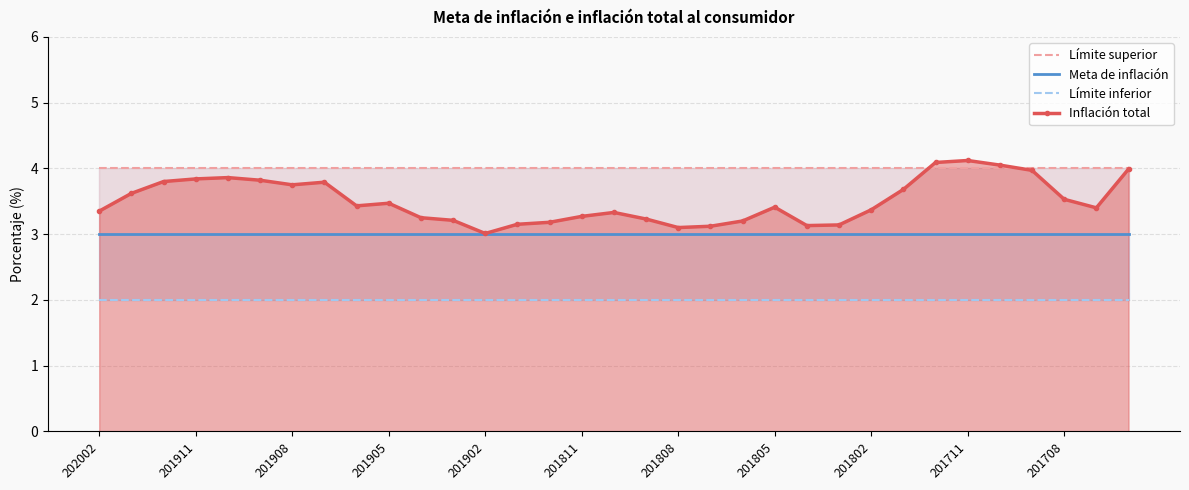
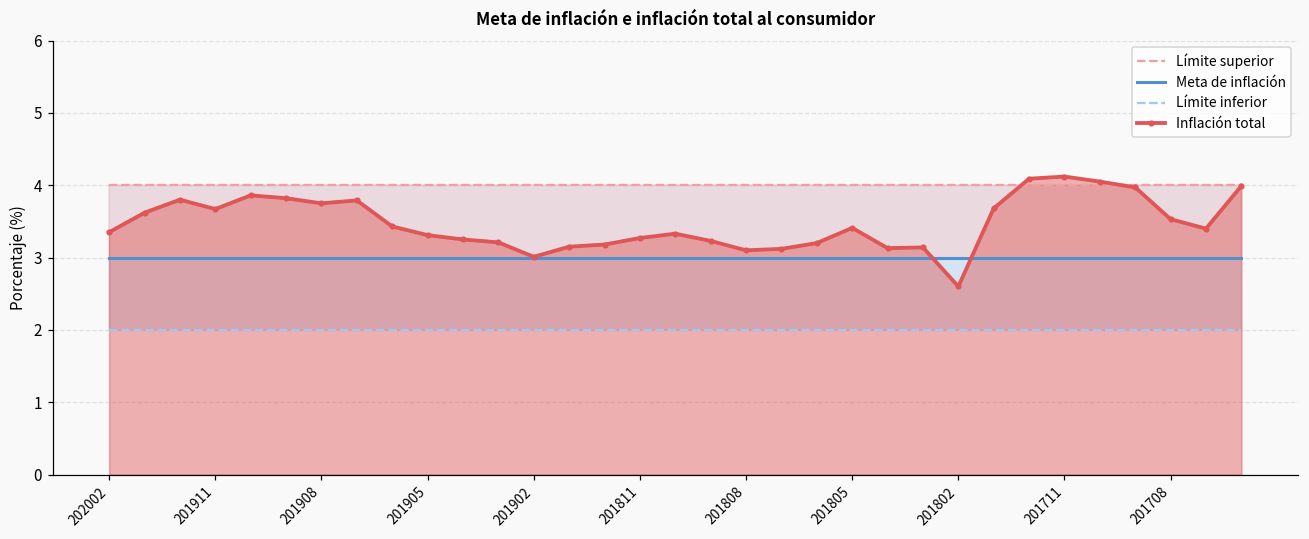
Inflación total, 201911: 3.8 -> 3.7
Inflación total, 201905: 3.5 -> 3.3
Inflación total, 201802: 3.4 -> 2.6
